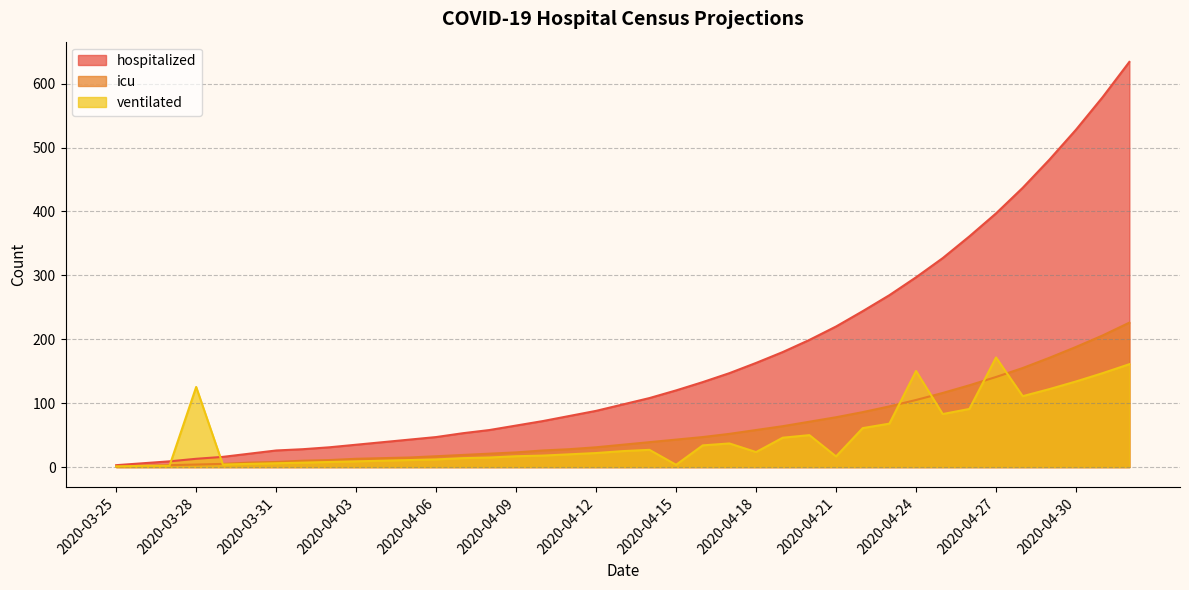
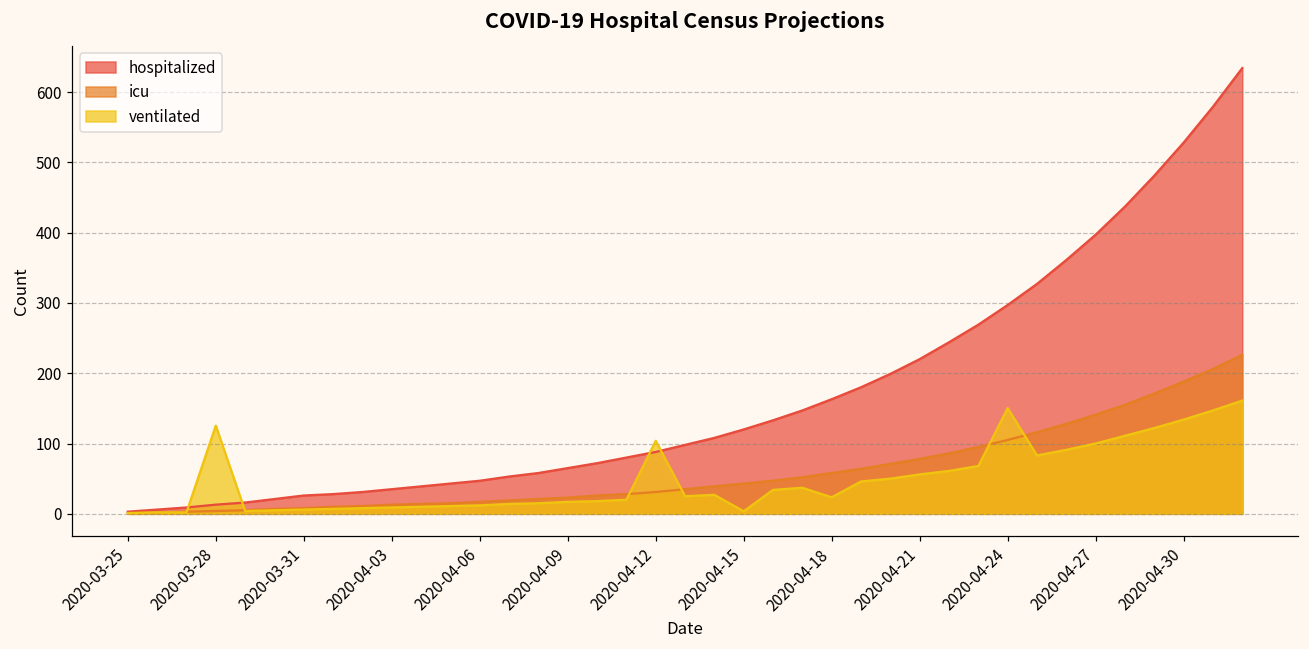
ventilated, 2020-04-12: 20 -> 100
ventilated, 2020-04-21: 20 -> 60
ventilated, 2020-04-27: 170 -> 100
